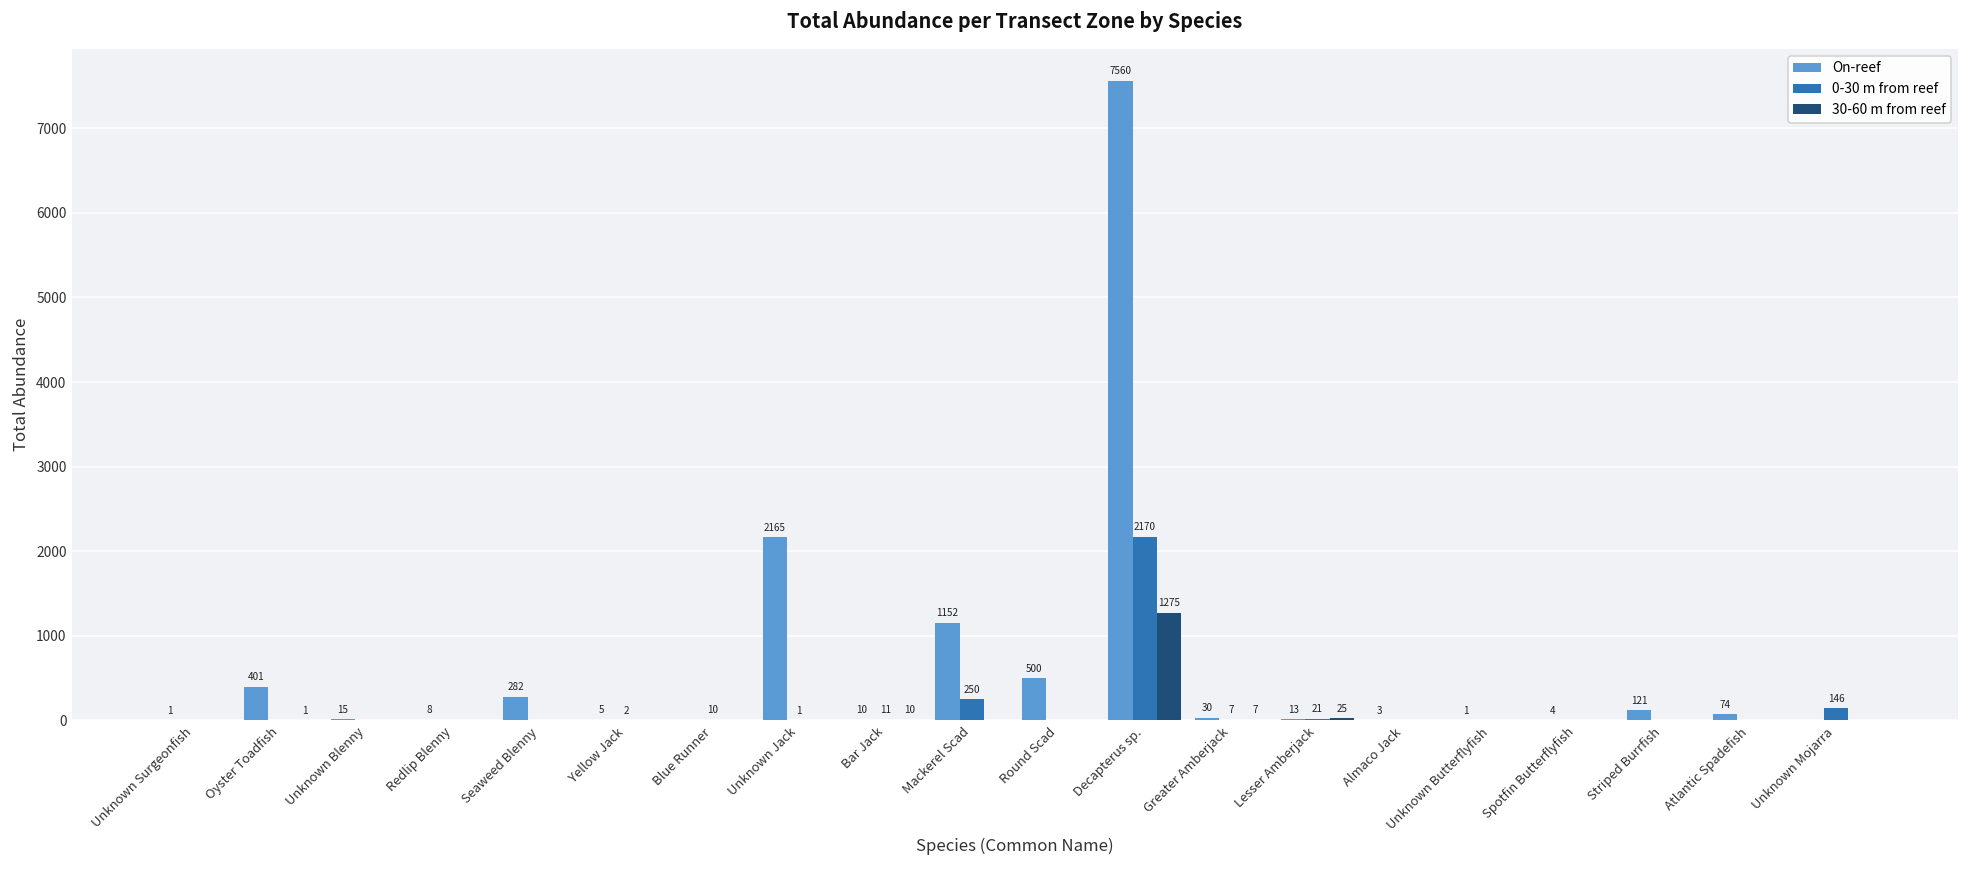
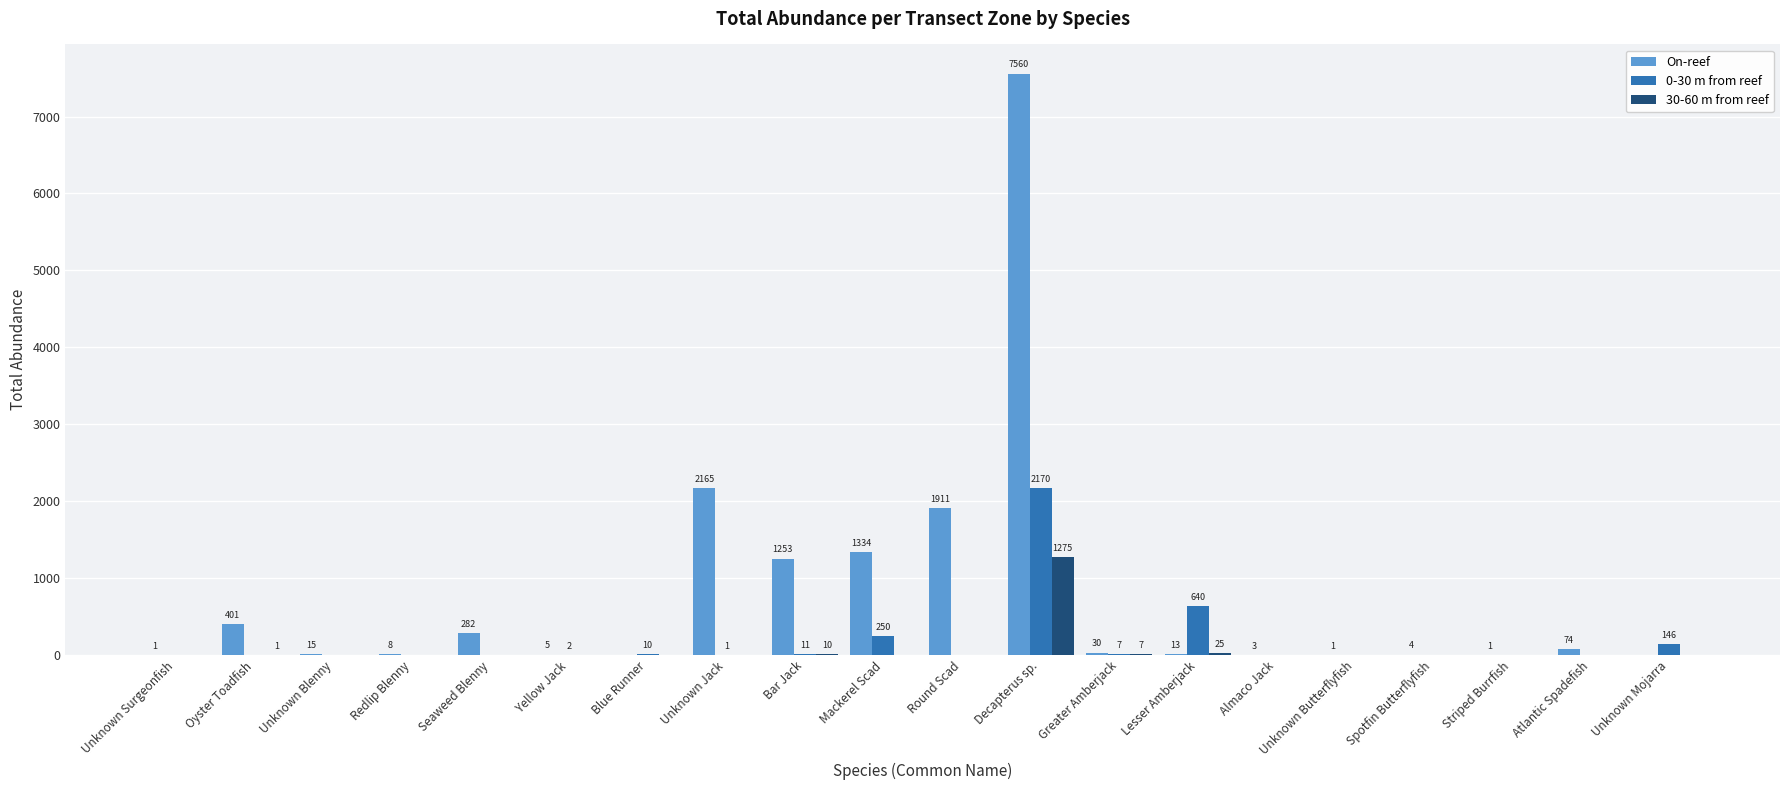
On-reef, Bar Jack: 10 -> 1253
On-reef, Mackerel Scad: 1152 -> 1334
On-reef, Round Scad: 500 -> 1911
0-30 m from reef, Lesser Amberjack: 21 -> 640
On-reef, Striped Burrfish: 121 -> 1
